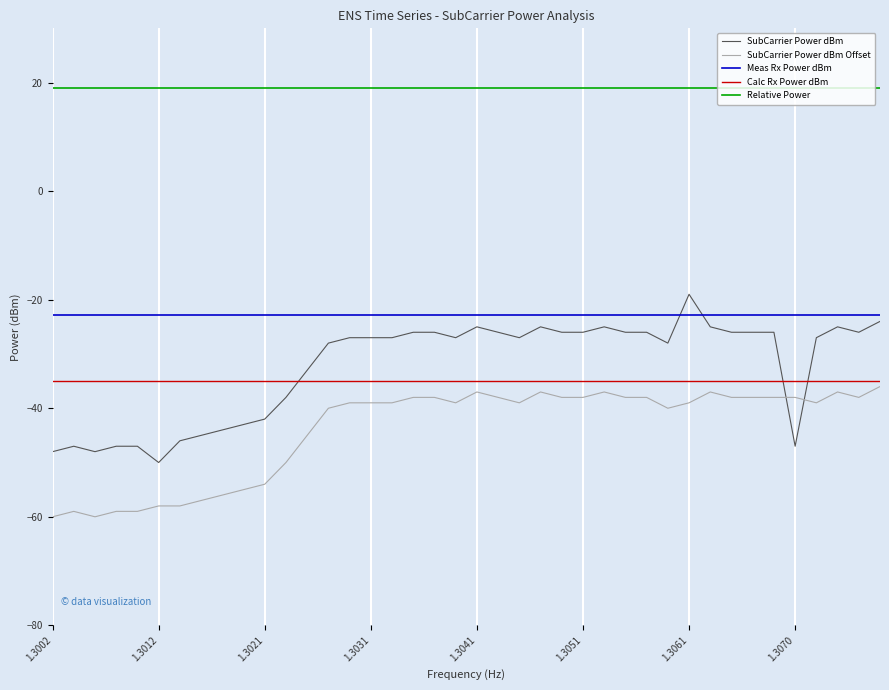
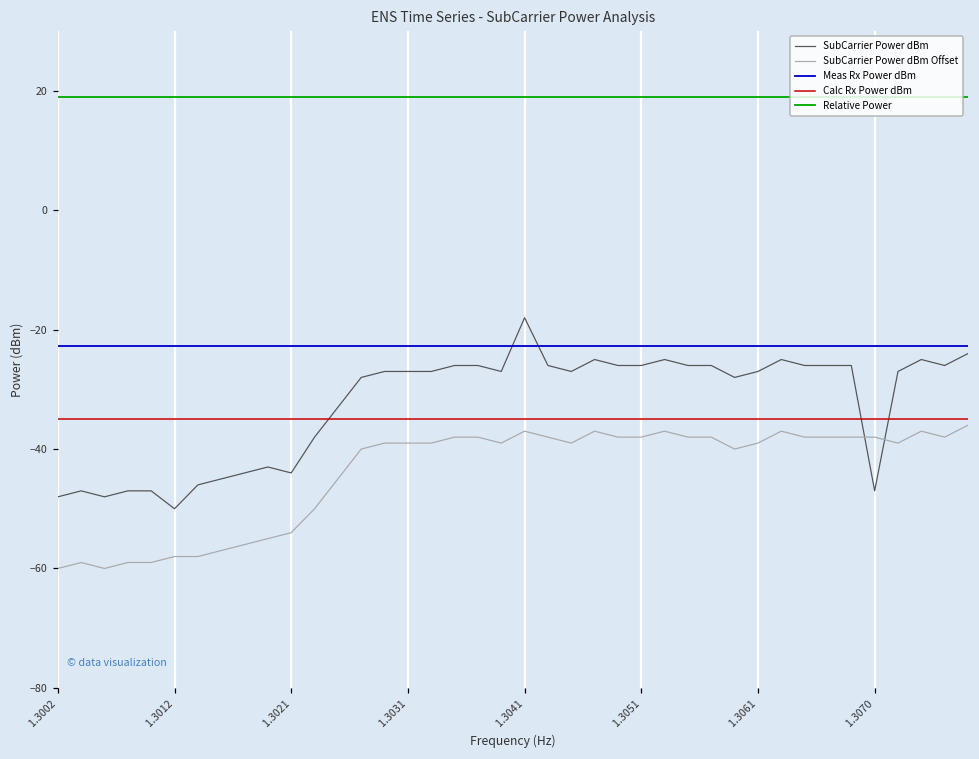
SubCarrier Power dBm, 1.3021: -42 -> -44
SubCarrier Power dBm, 1.3041: -25 -> -18
SubCarrier Power dBm, 1.3061: -19 -> -27
